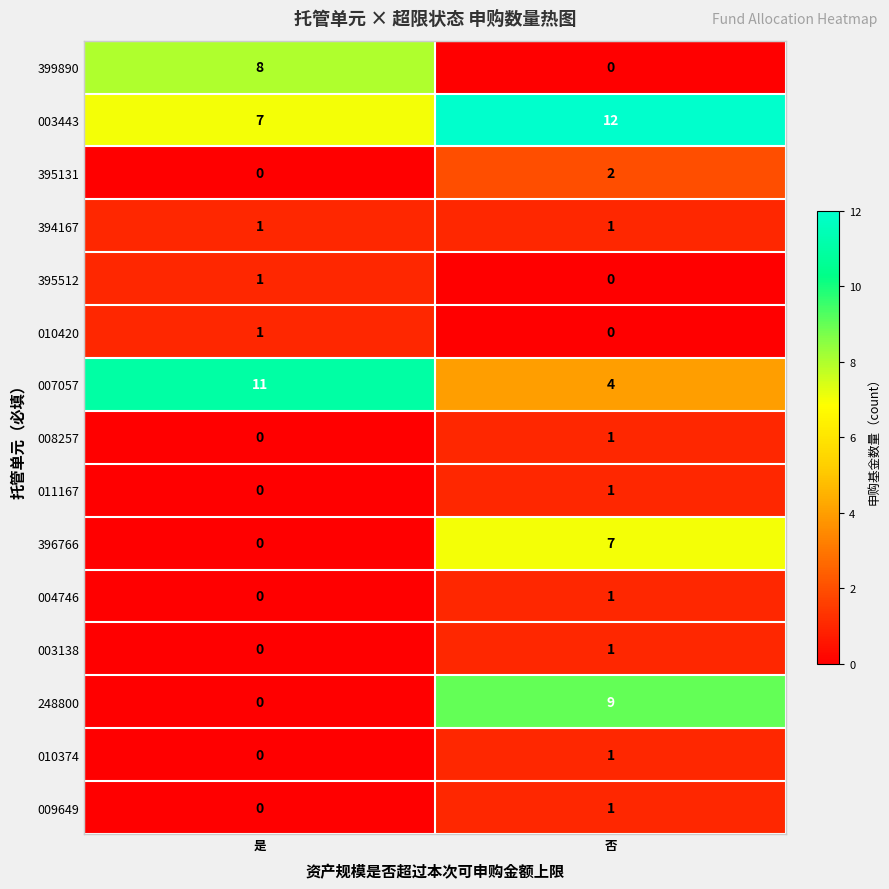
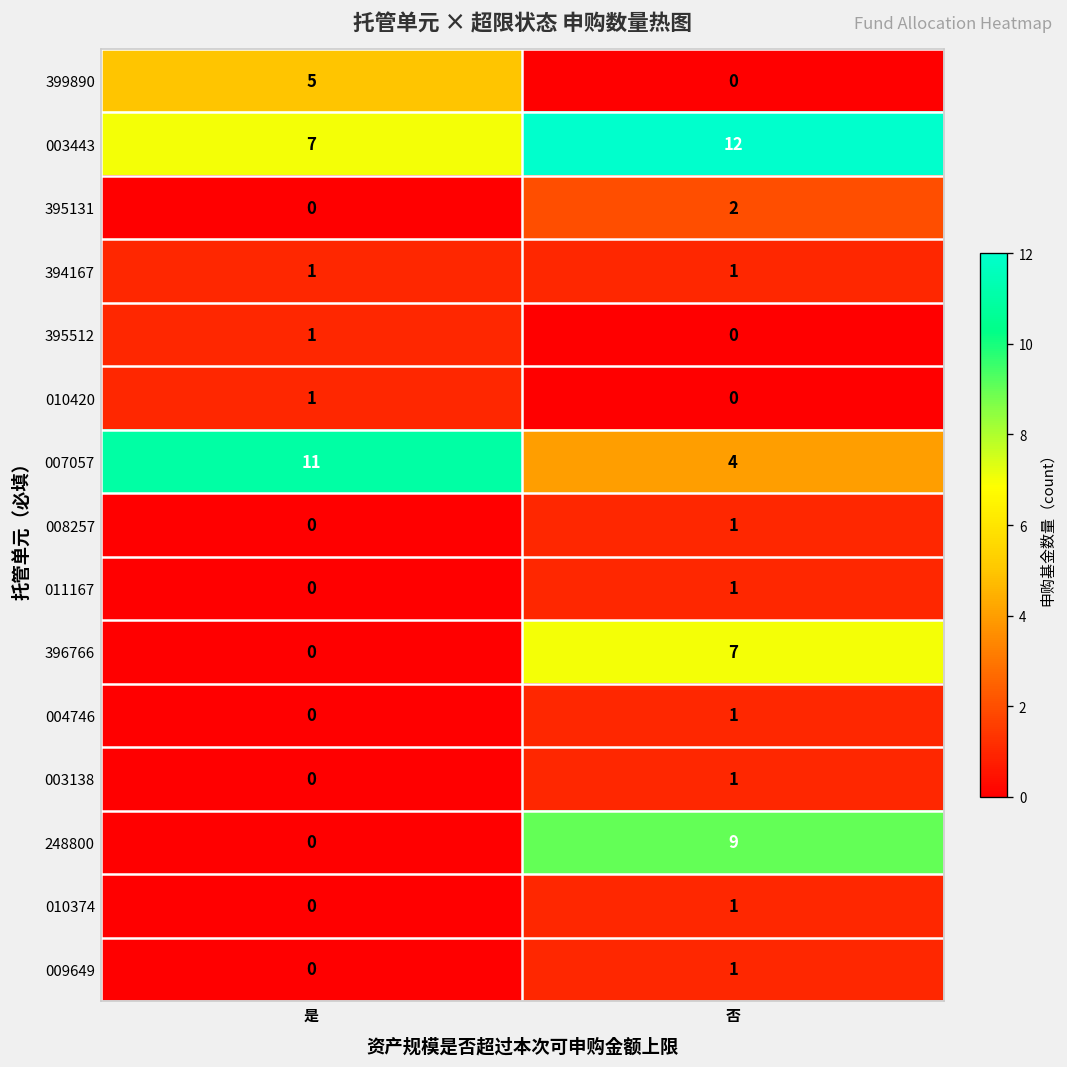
399890, 是: 8 -> 5
